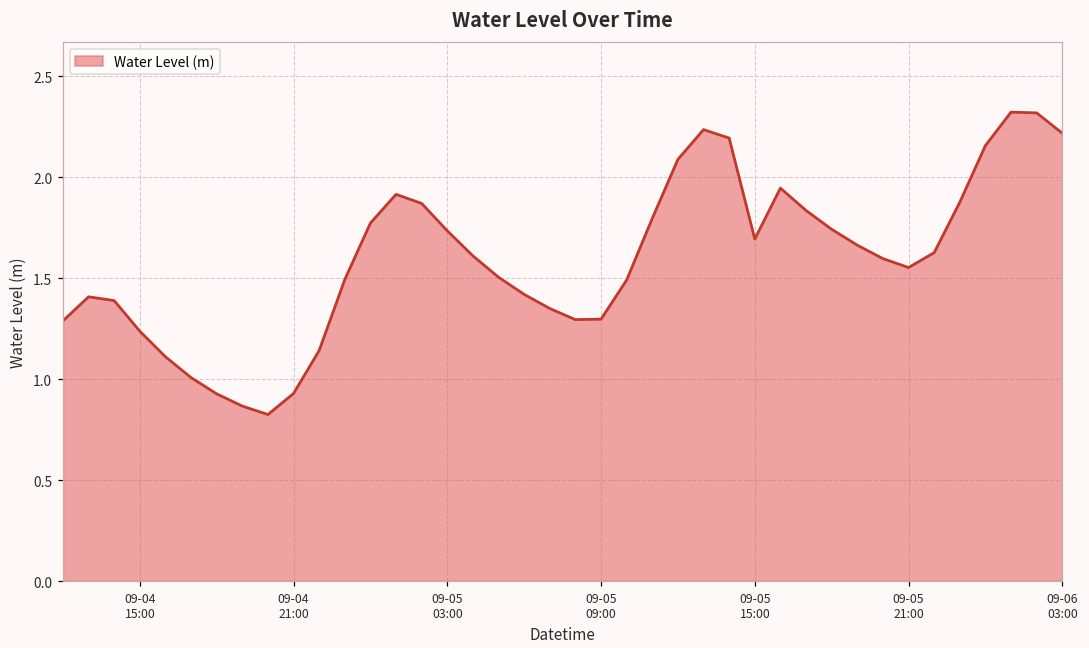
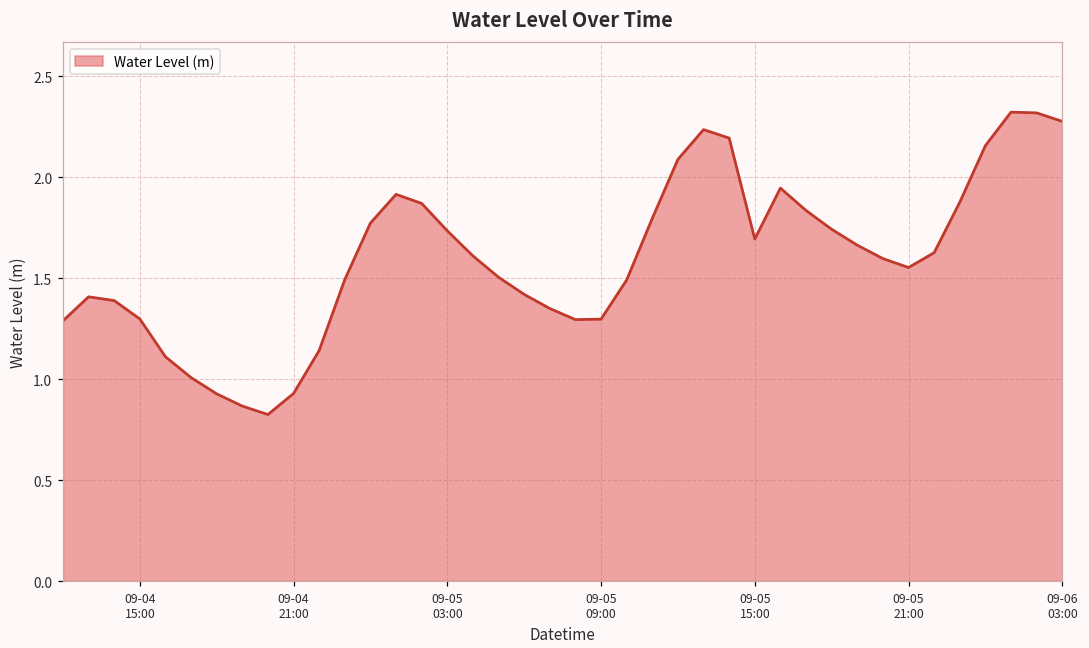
09-04 15:00: 1.24 -> 1.30
09-06 03:00: 2.22 -> 2.28
